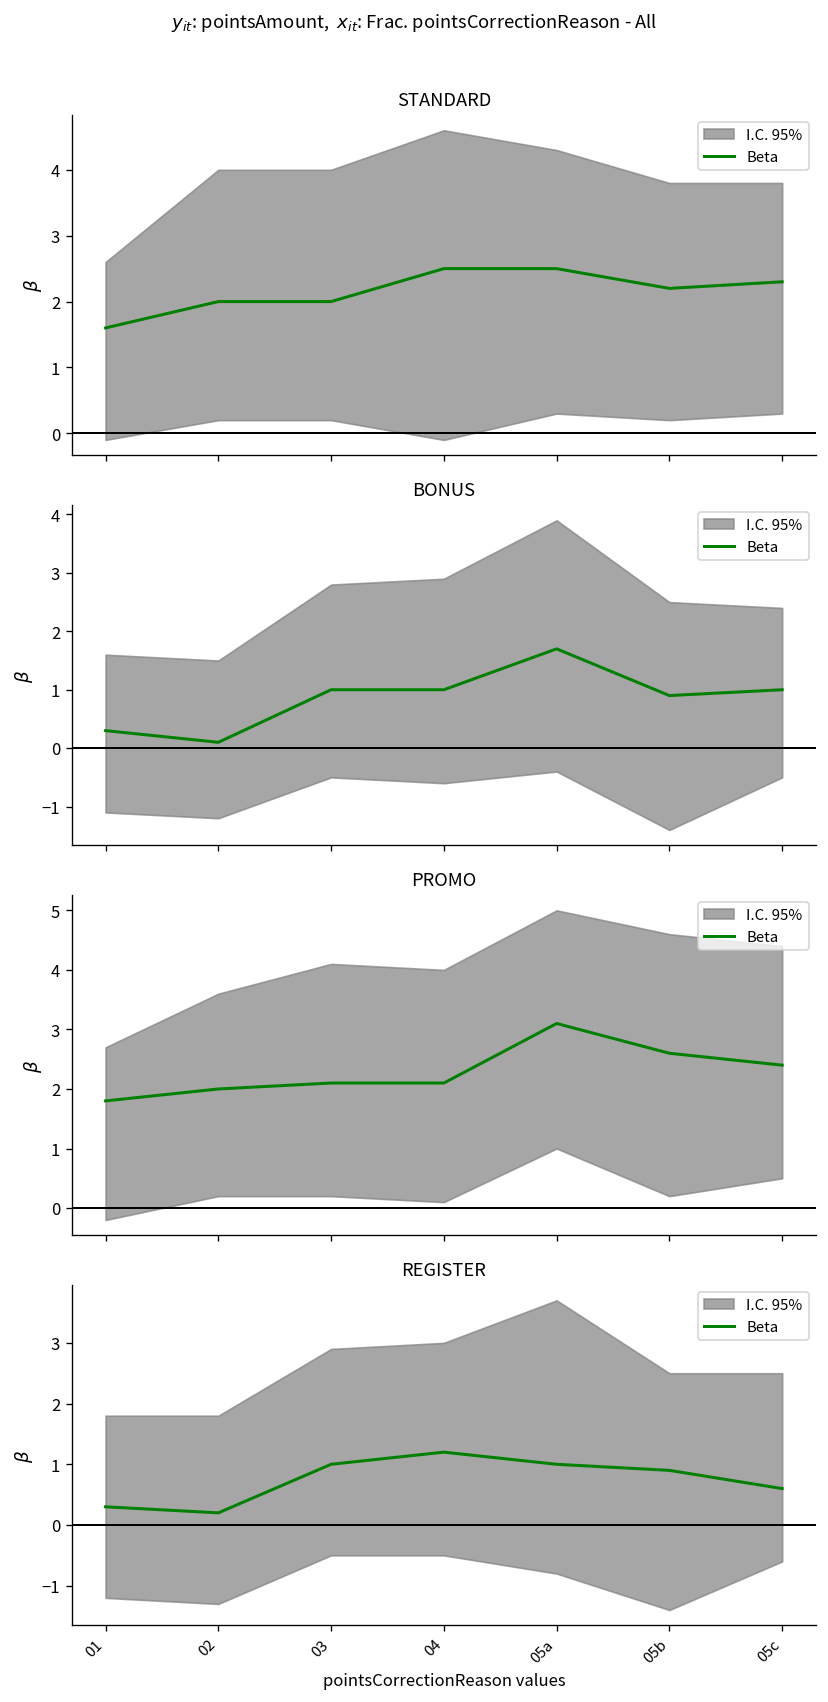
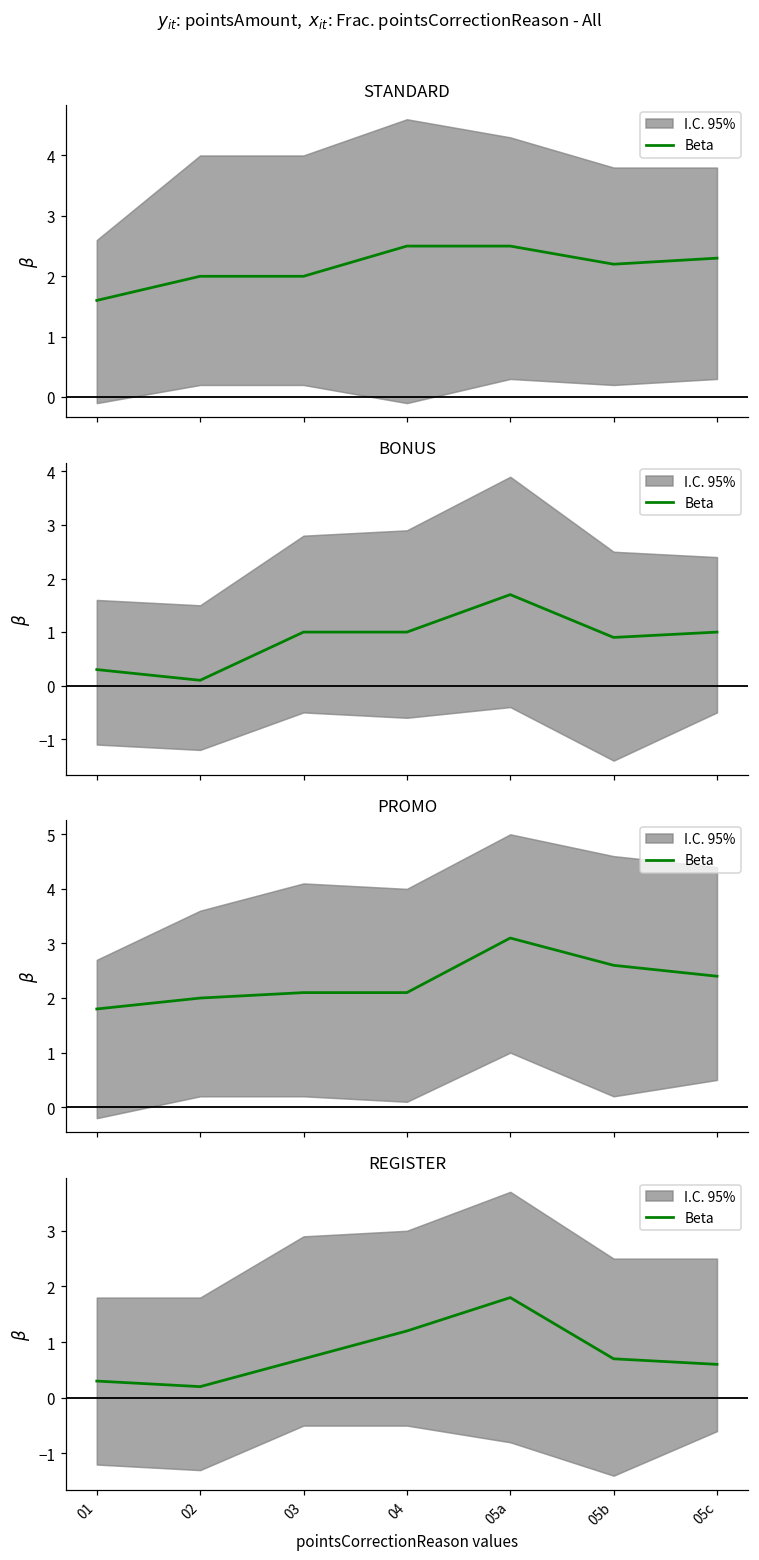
REGISTER, Beta, 03: 1.0 -> 0.7
REGISTER, Beta, 05a: 1.0 -> 1.8
REGISTER, Beta, 05b: 0.9 -> 0.7
